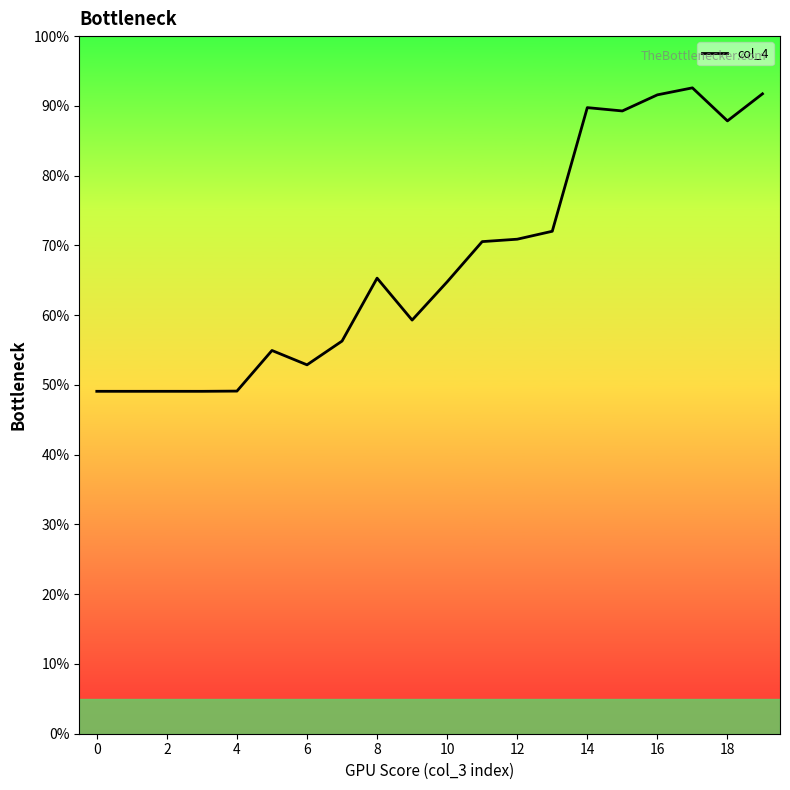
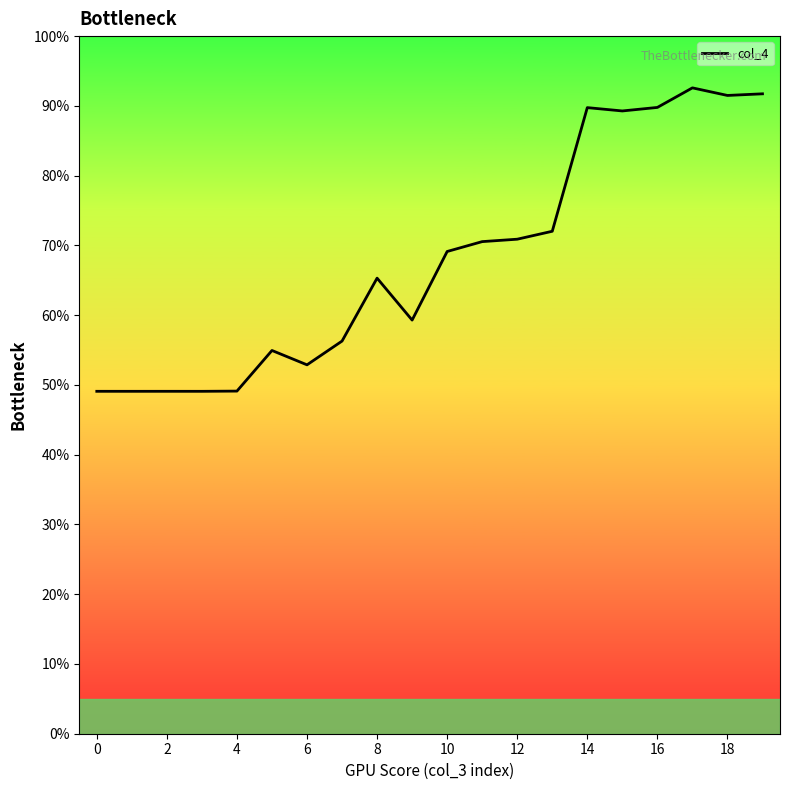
10: 65% -> 69%
16: 92% -> 90%
18: 88% -> 91%
